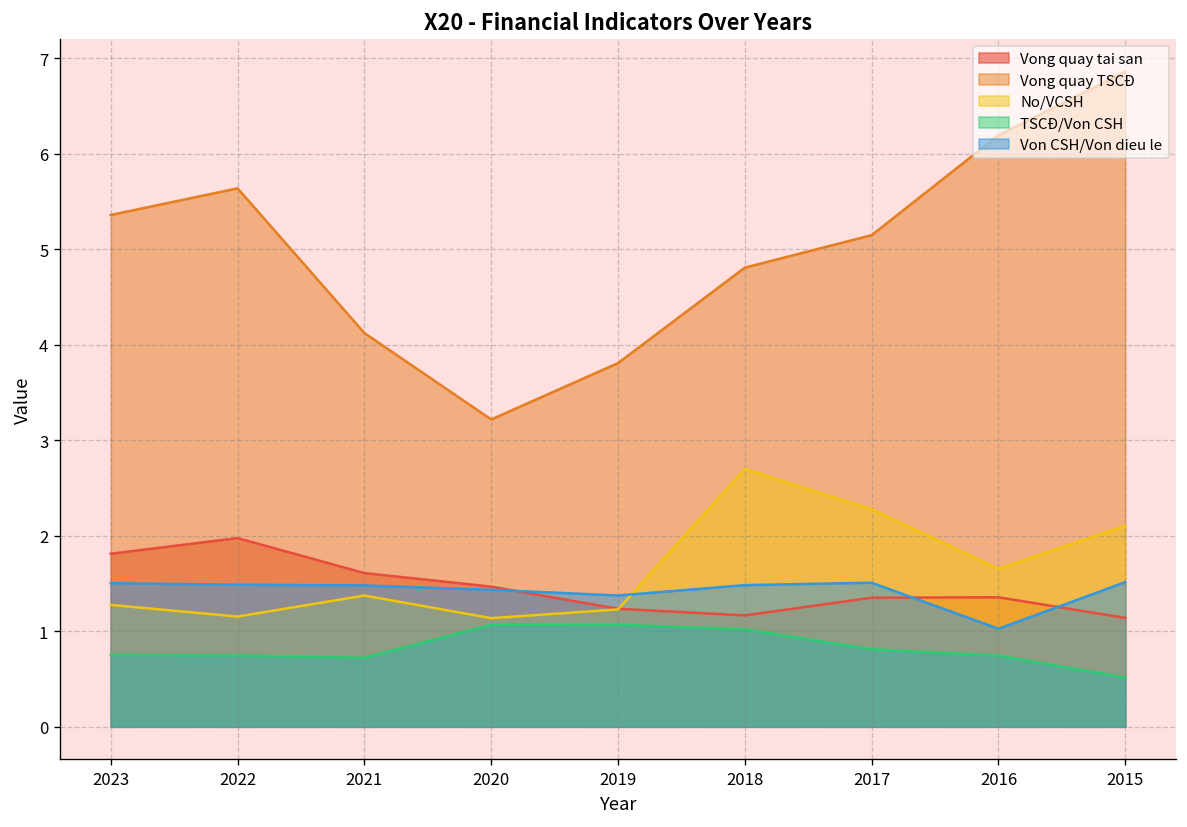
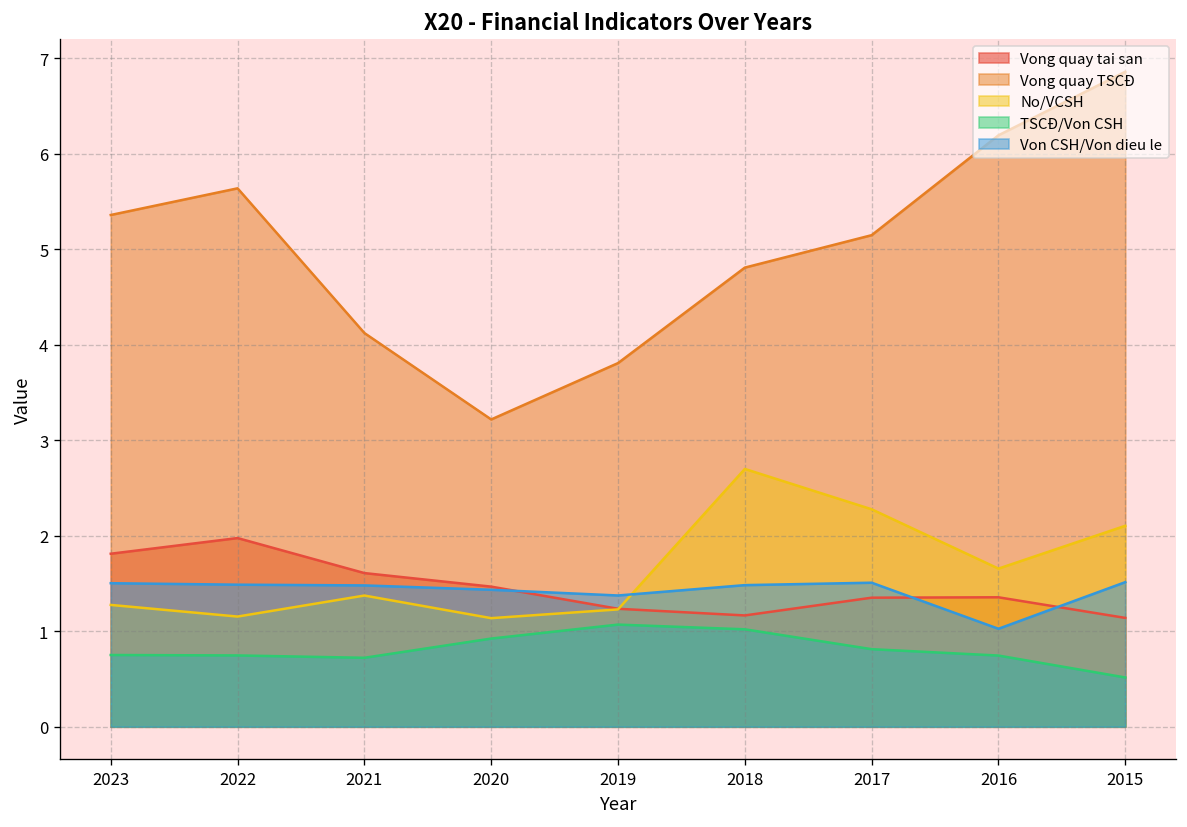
TSCĐ/Von CSH, 2020: 1.1 -> 0.9
